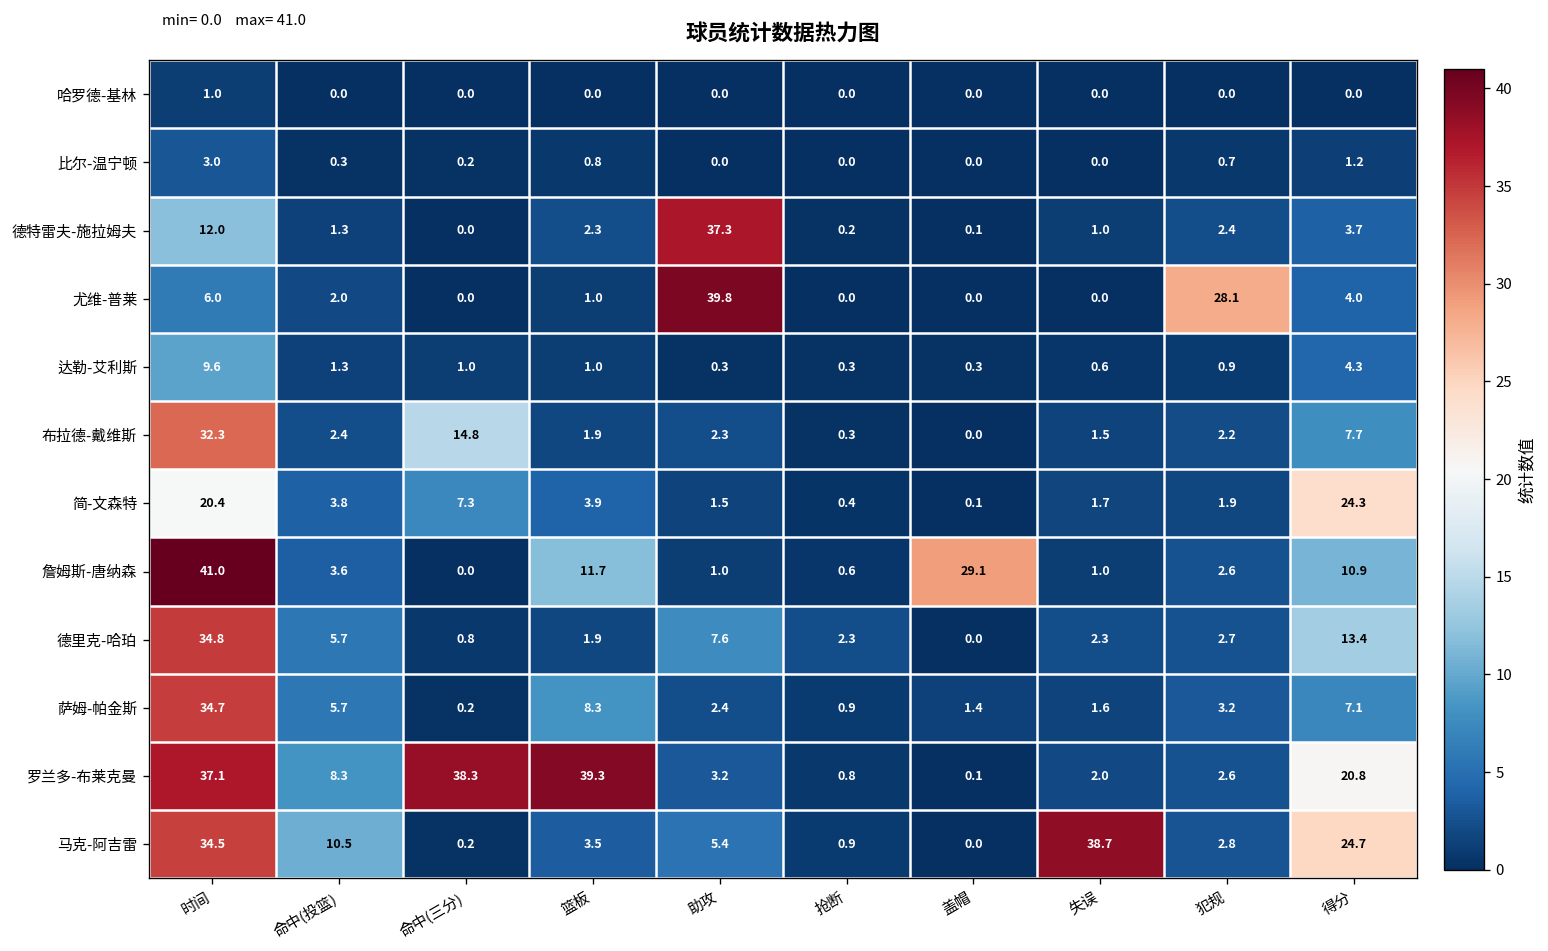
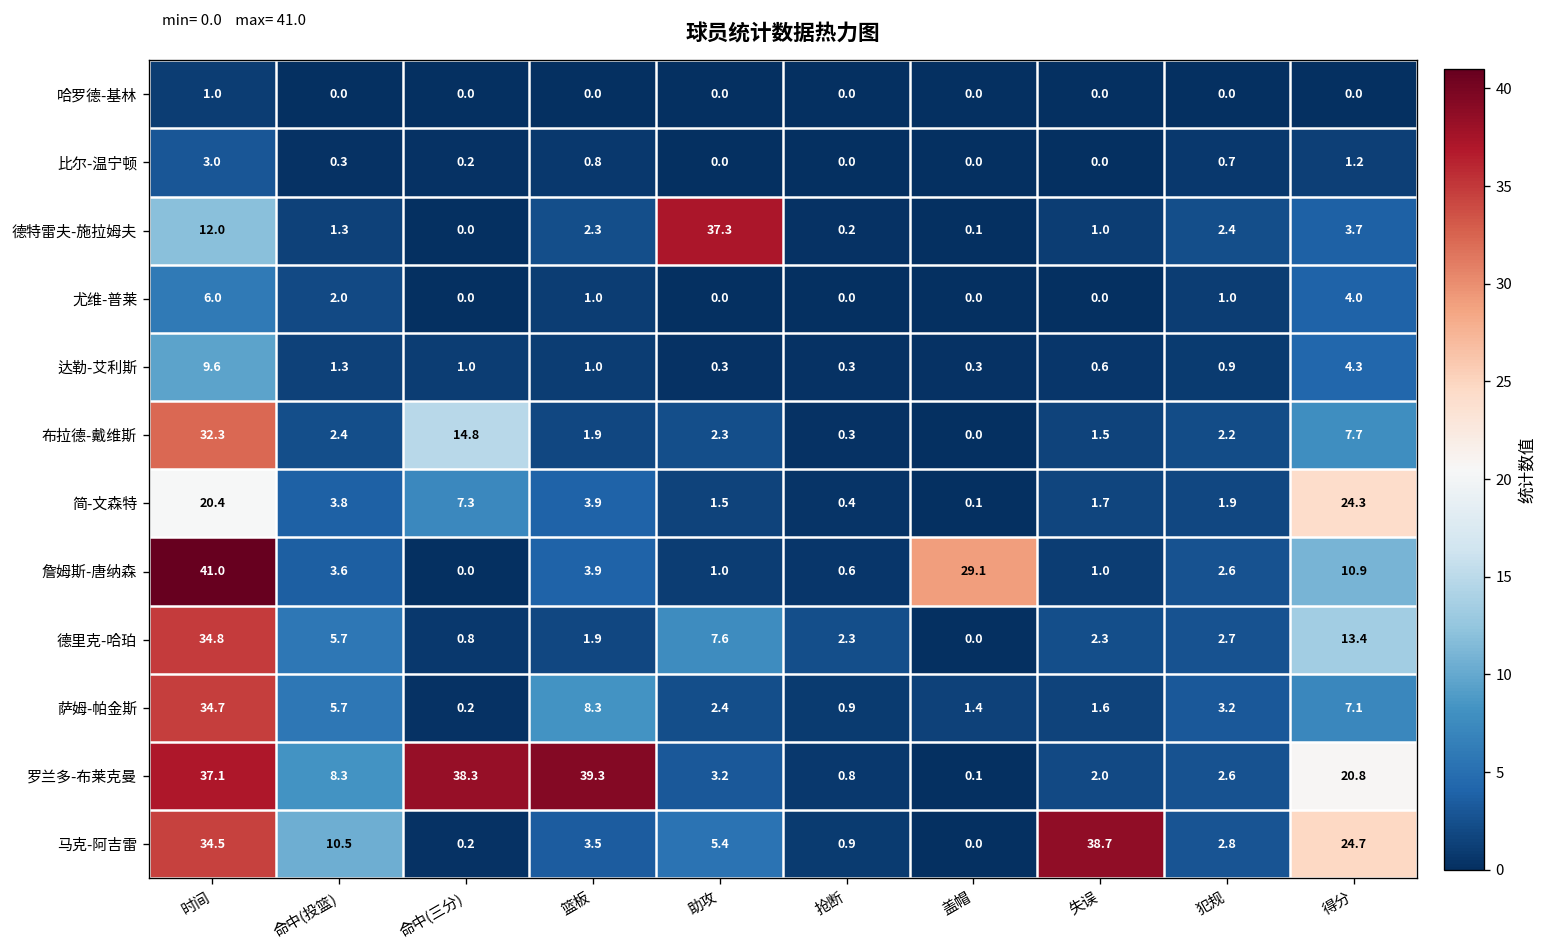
尤维-普莱, 助攻: 39.8 -> 0.0
尤维-普莱, 犯规: 28.1 -> 1.0
詹姆斯-唐纳森, 篮板: 11.7 -> 3.9
